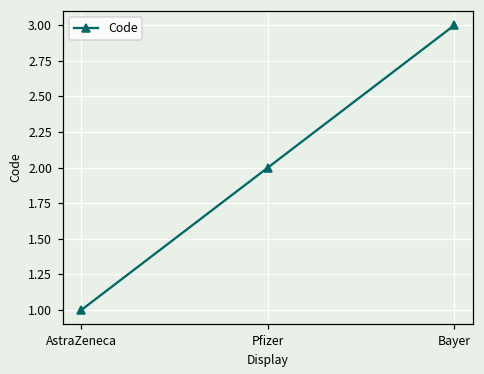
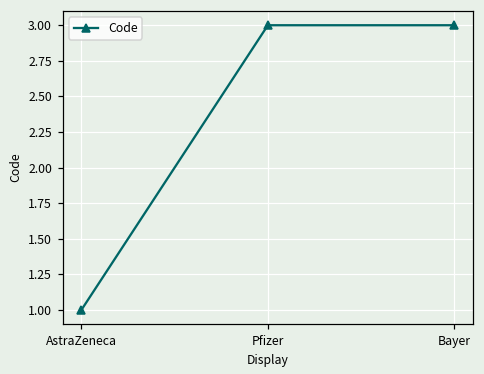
Pfizer: 2 -> 3
